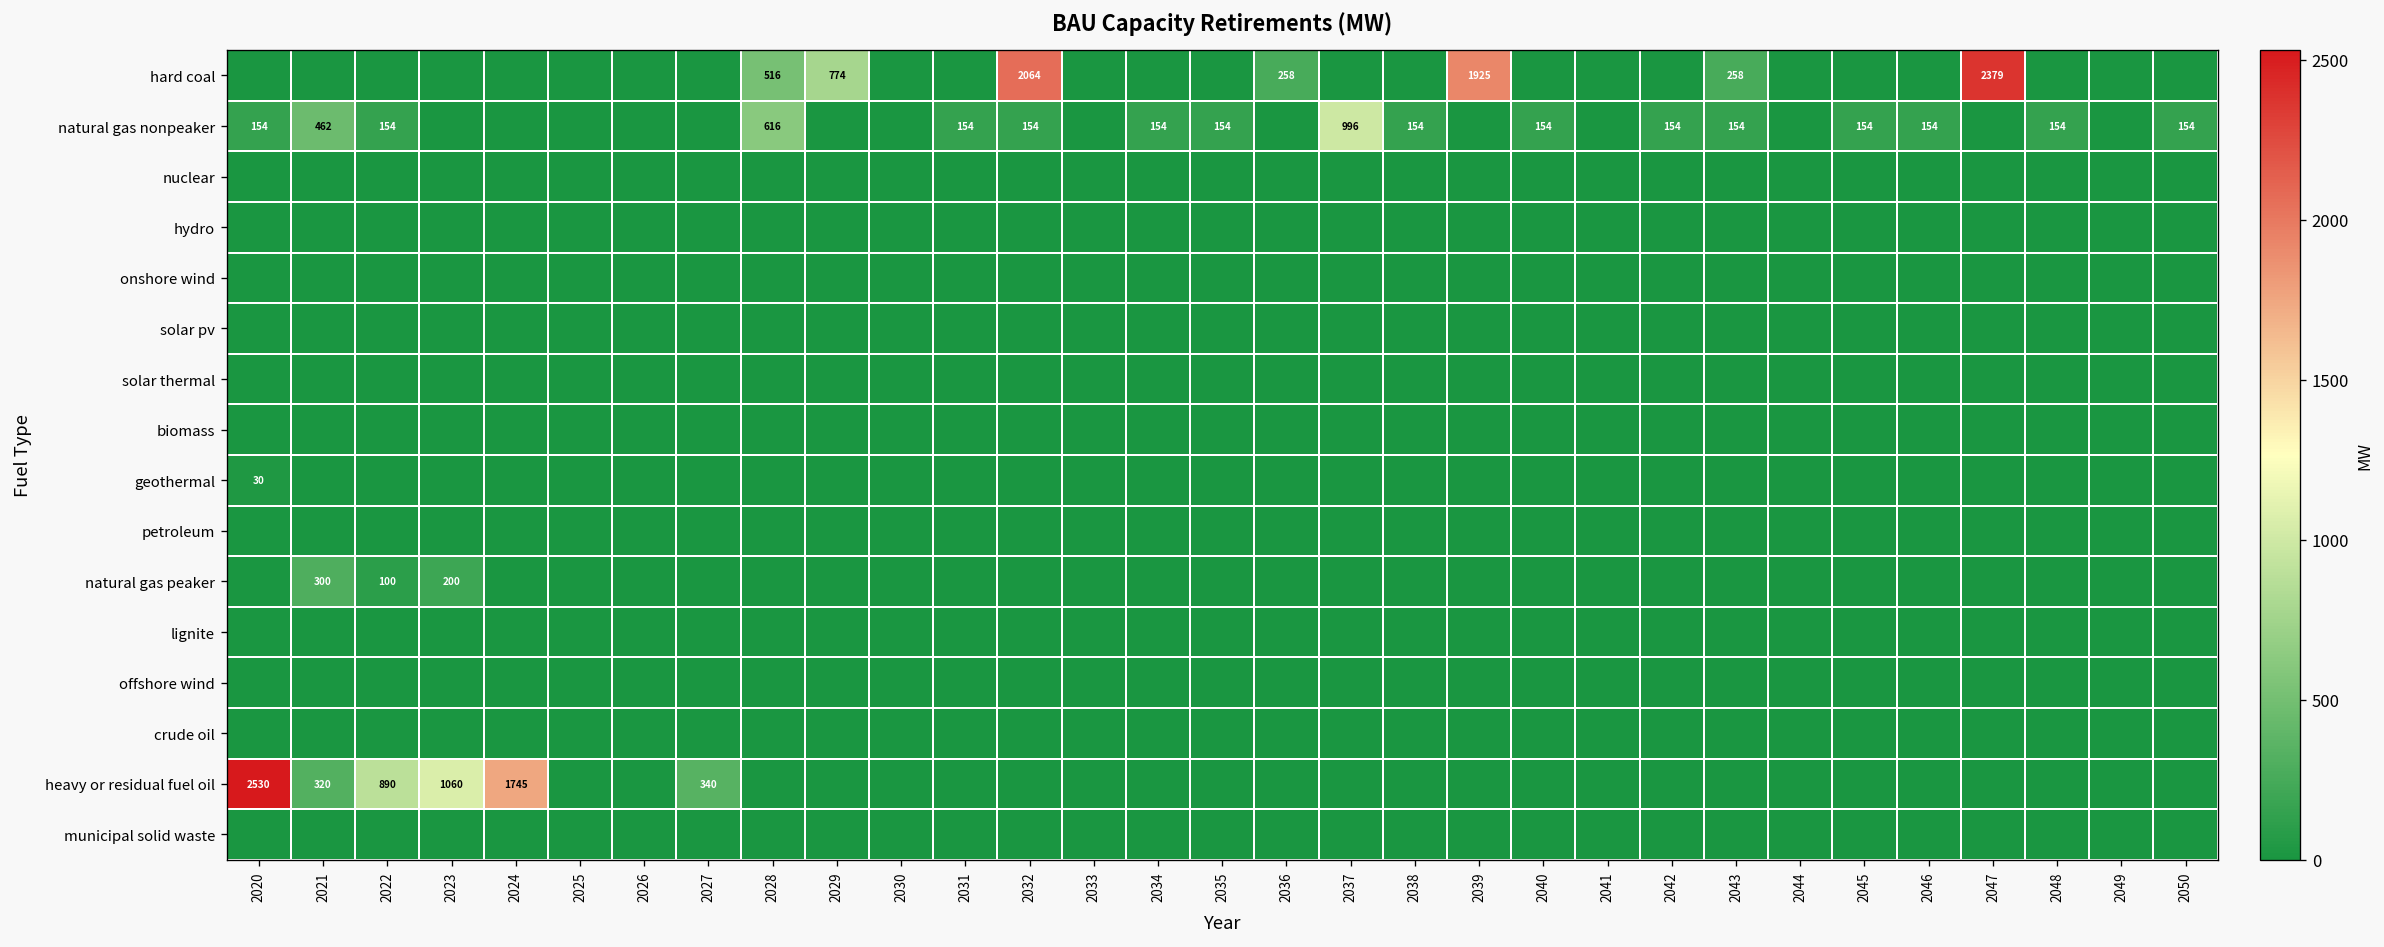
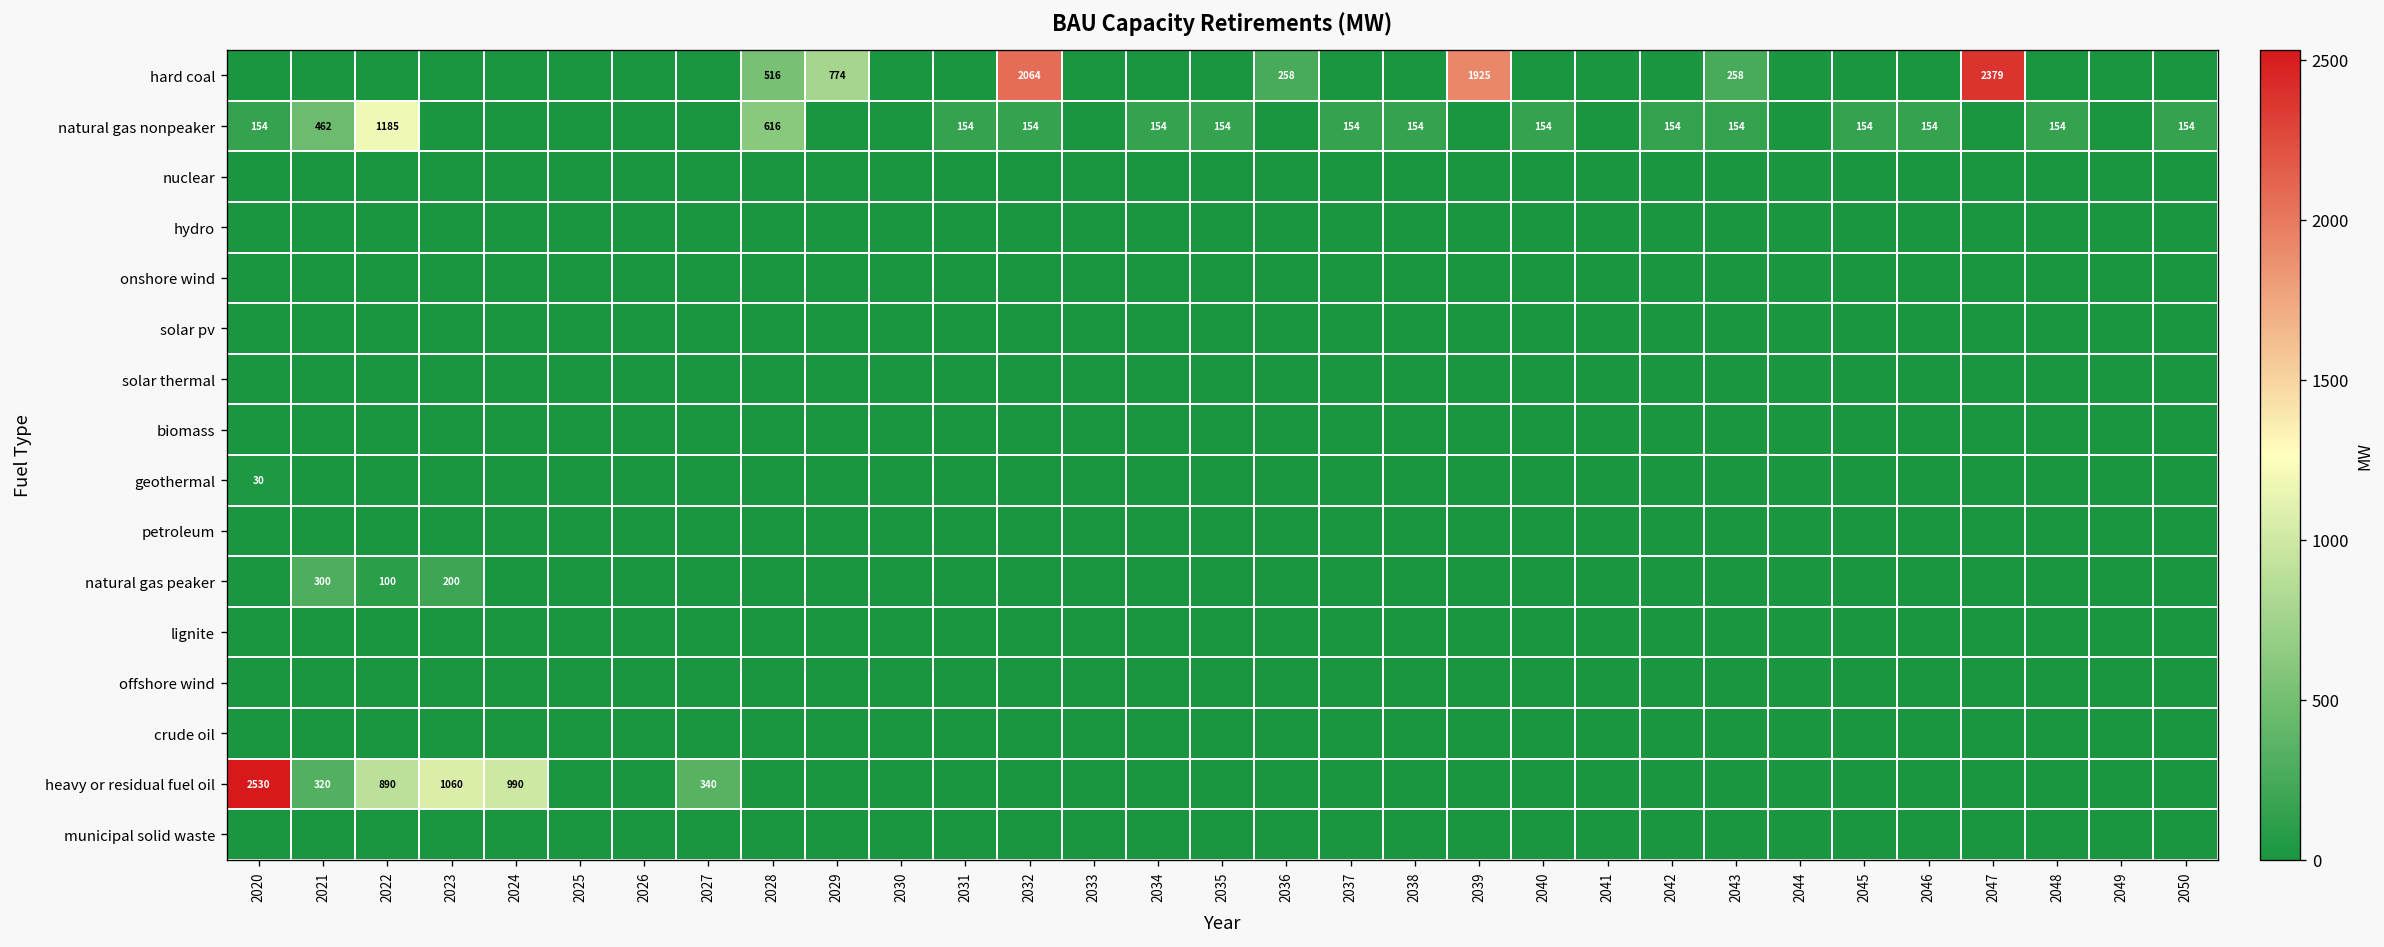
natural gas nonpeaker, 2022: 154 -> 1185
natural gas nonpeaker, 2037: 996 -> 154
heavy or residual fuel oil, 2024: 1745 -> 990
